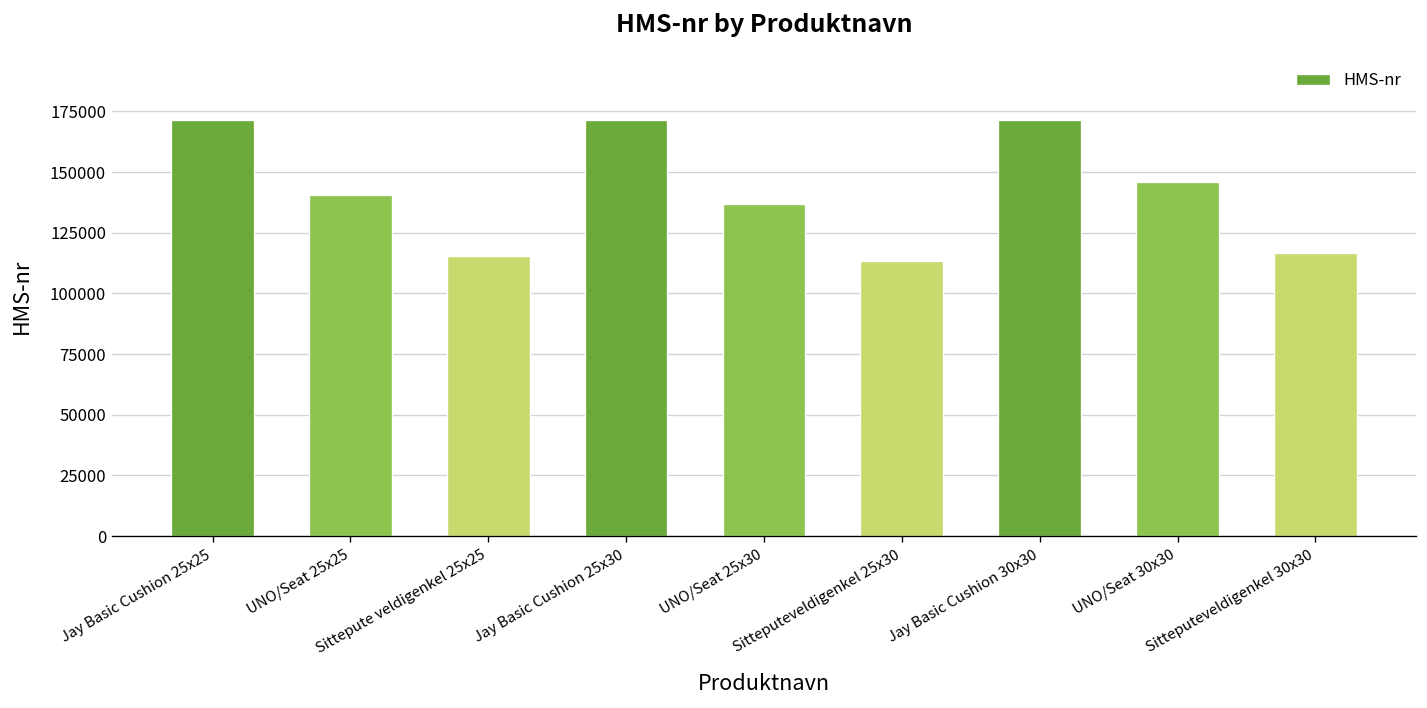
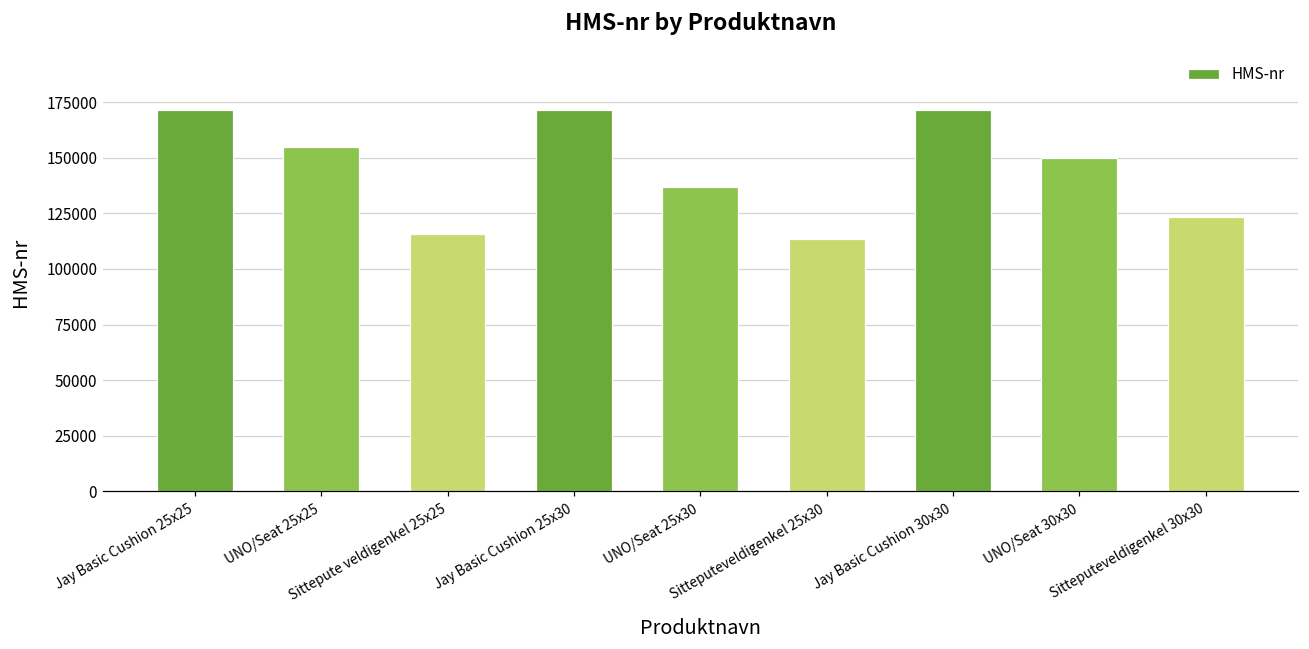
UNO/Seat 25x25: 141000 -> 155000
UNO/Seat 30x30: 146000 -> 150000
Sitteputeveldigenkel 30x30: 117000 -> 123000
